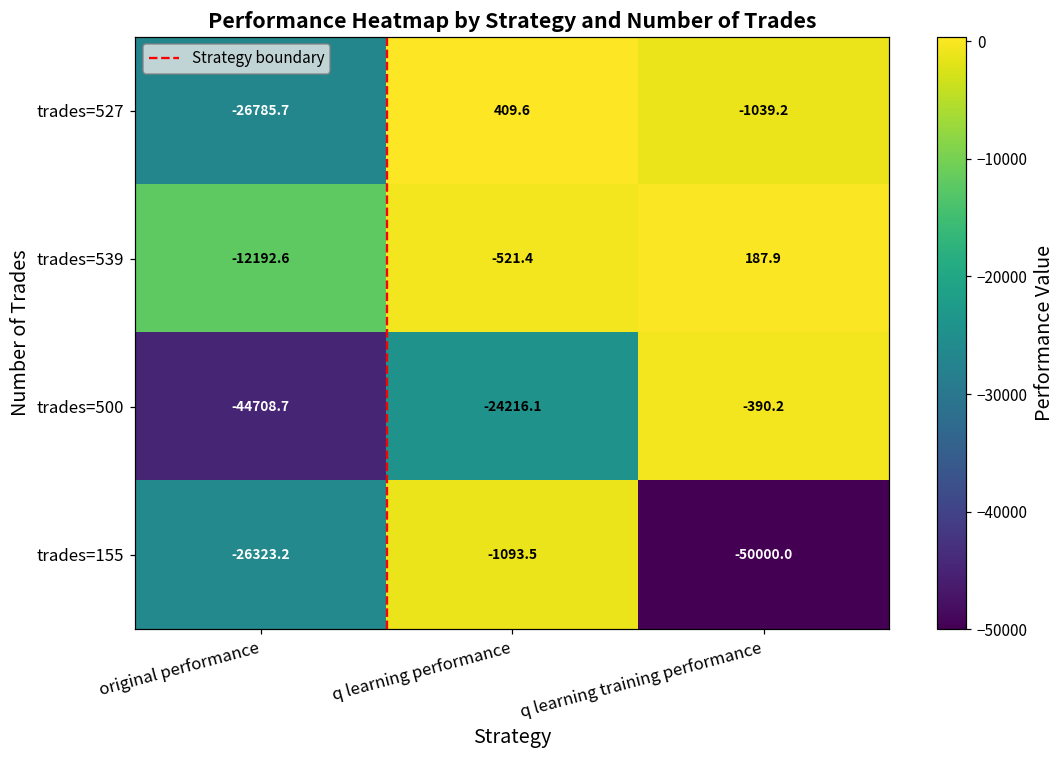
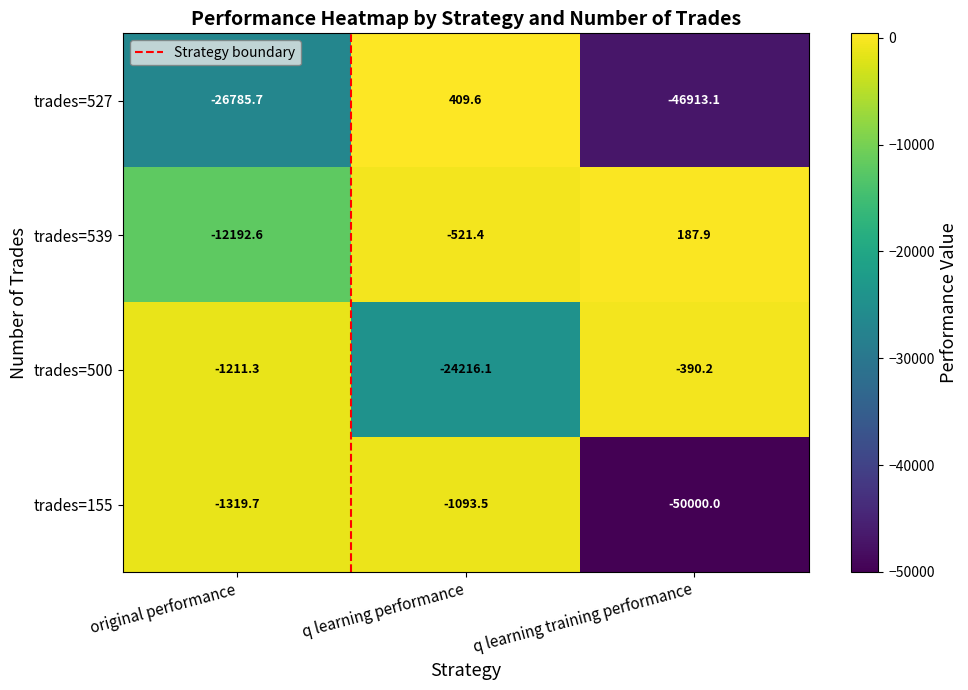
trades=527, q learning training performance: -1039.2 -> -46913.1
trades=500, original performance: -44708.7 -> -1211.3
trades=155, original performance: -26323.2 -> -1319.7
